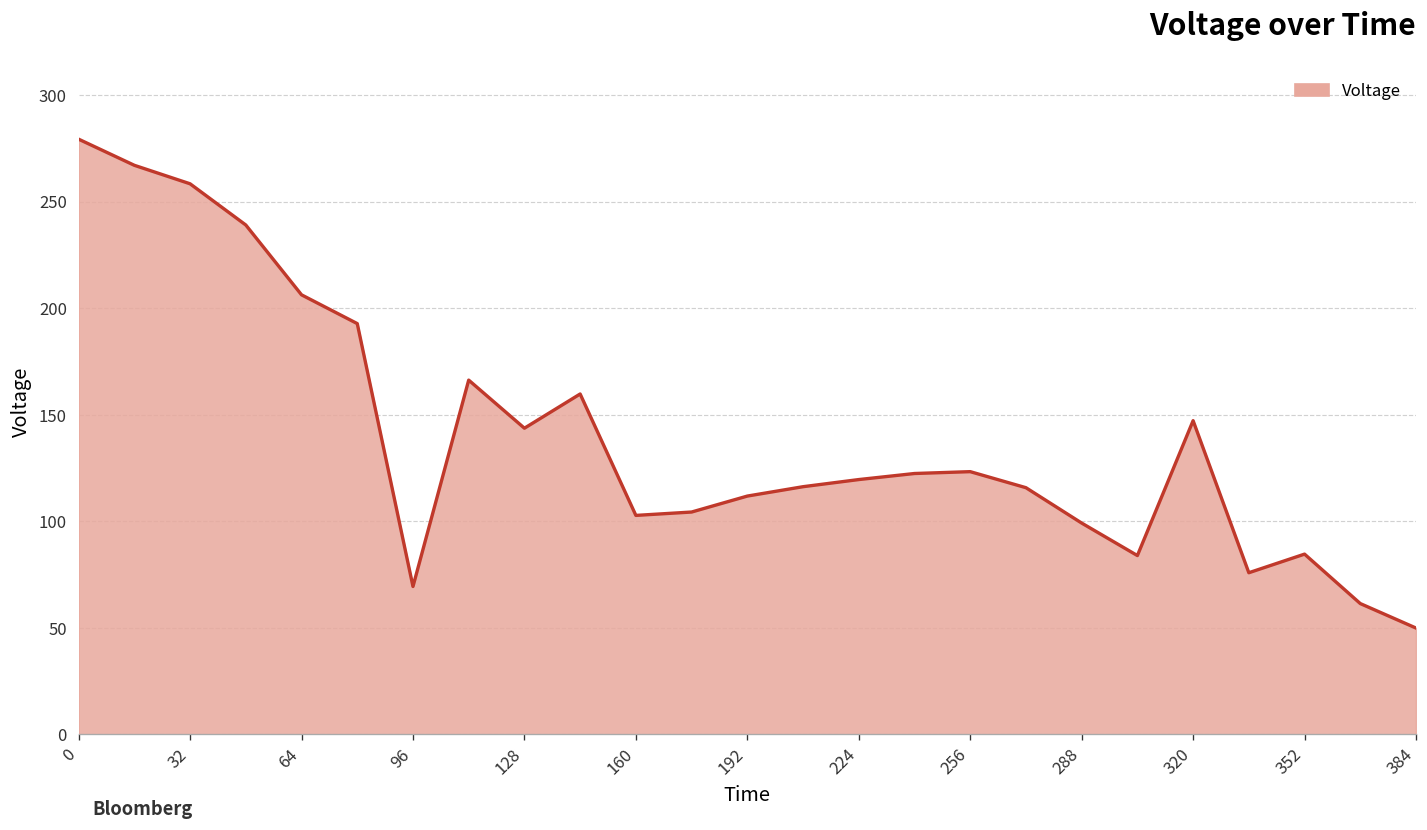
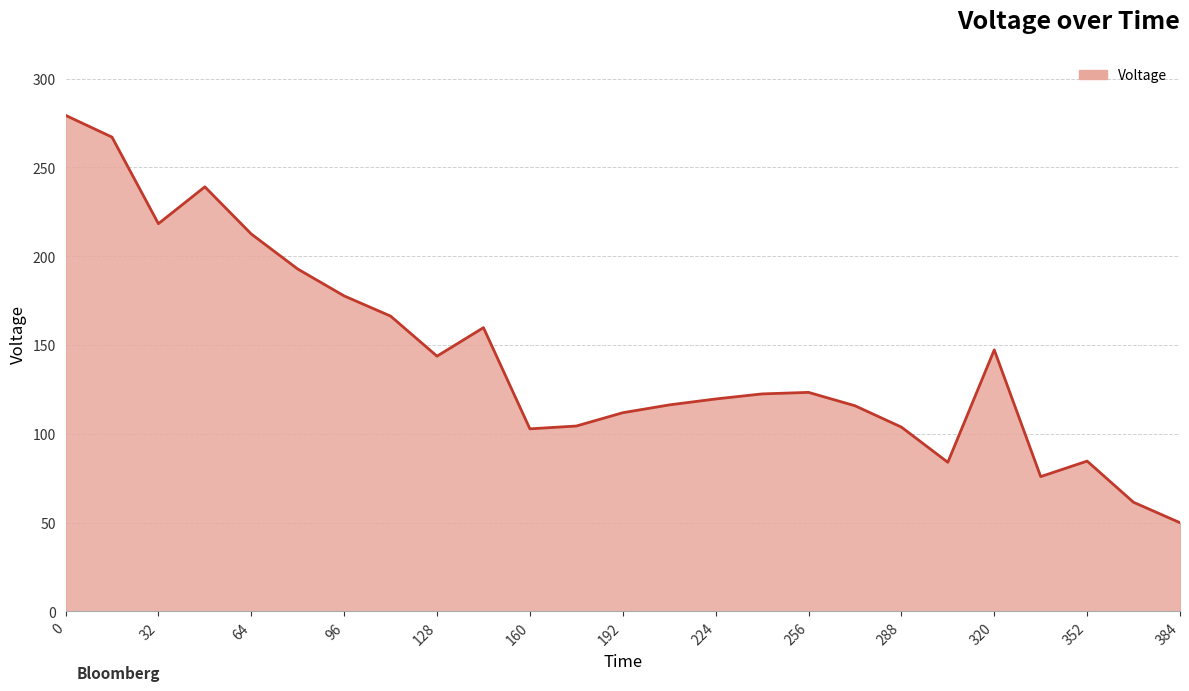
32: 258 -> 218
64: 206 -> 212
96: 69 -> 178
288: 99 -> 104
